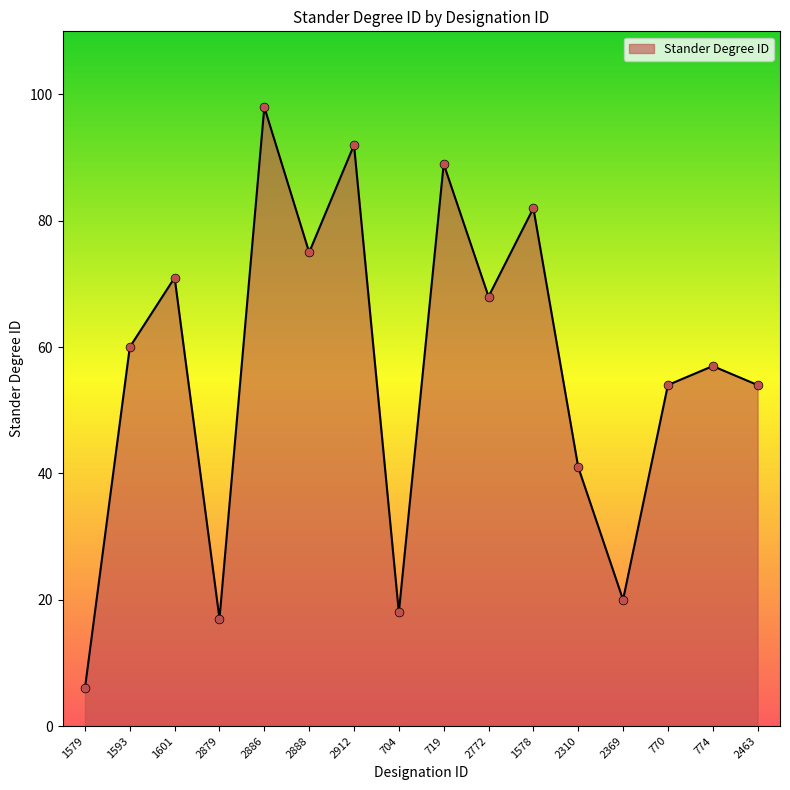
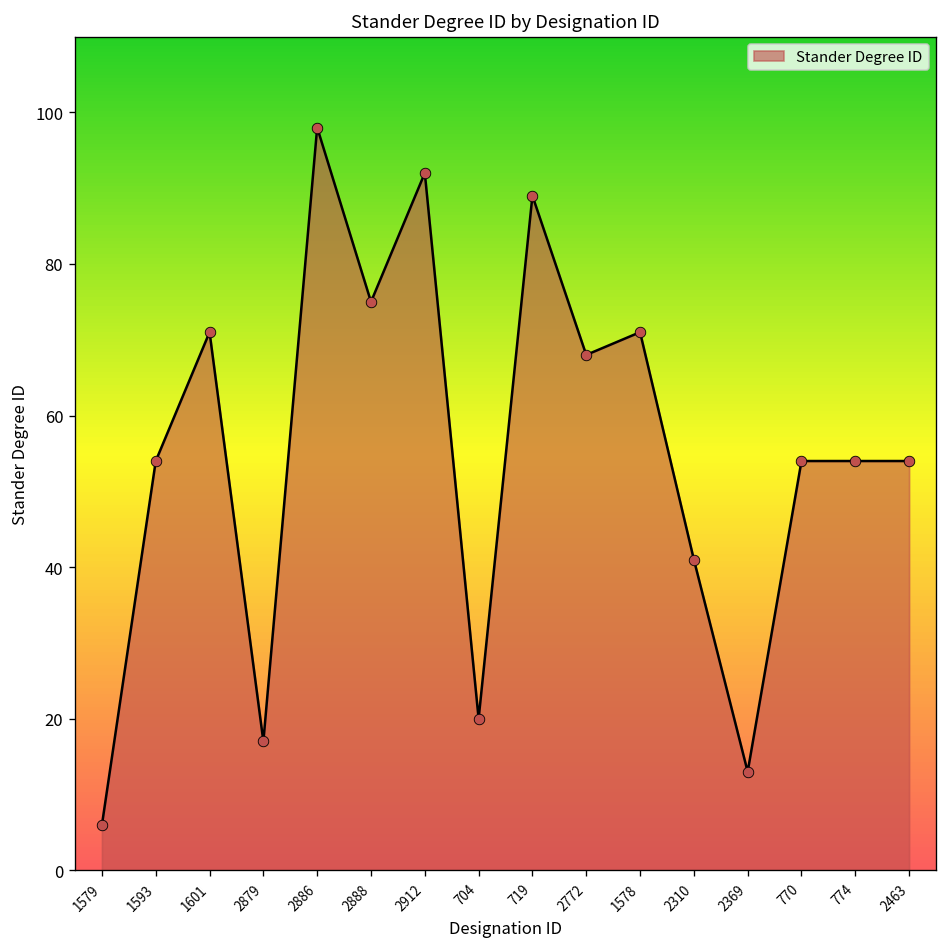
1593: 60 -> 54
704: 18 -> 20
1578: 82 -> 71
2369: 20 -> 13
774: 57 -> 54
